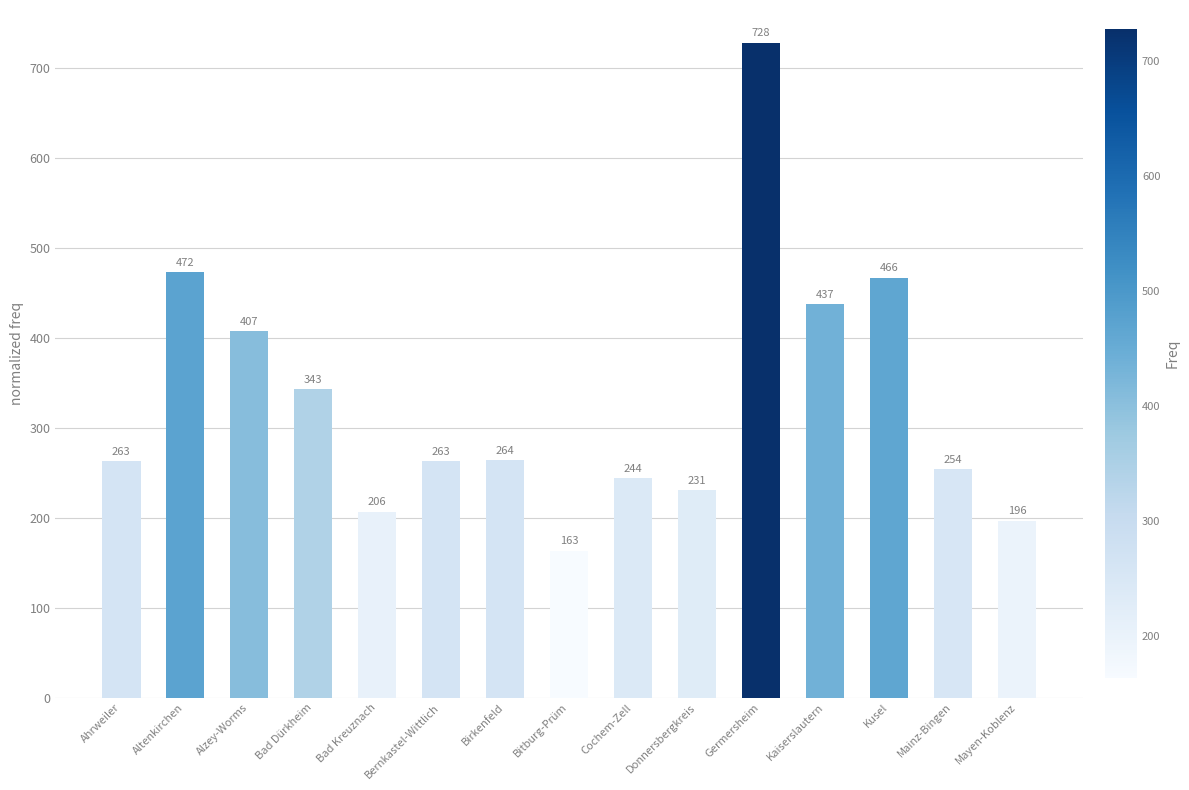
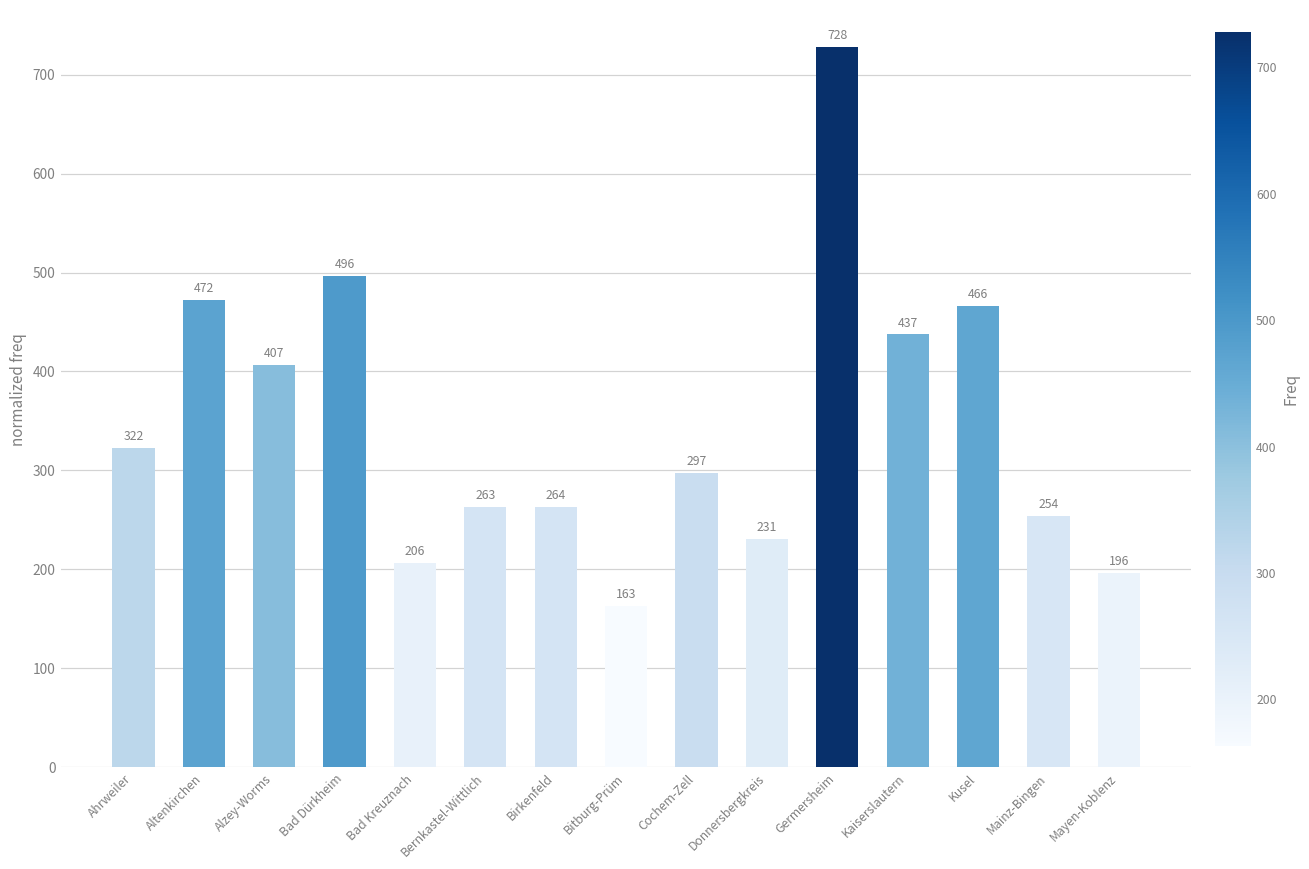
Ahrweiler: 263 -> 322
Bad Dürkheim: 343 -> 496
Cochem-Zell: 244 -> 297
